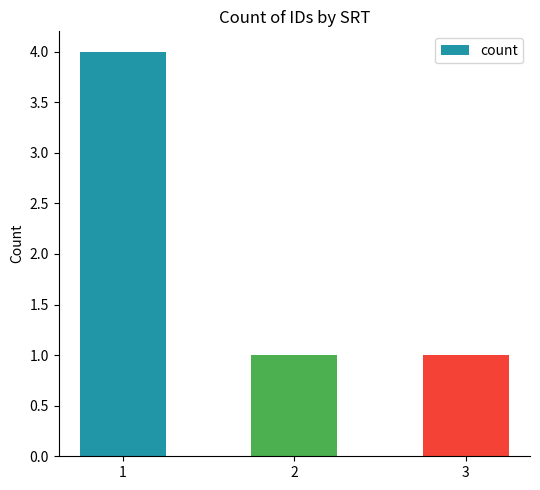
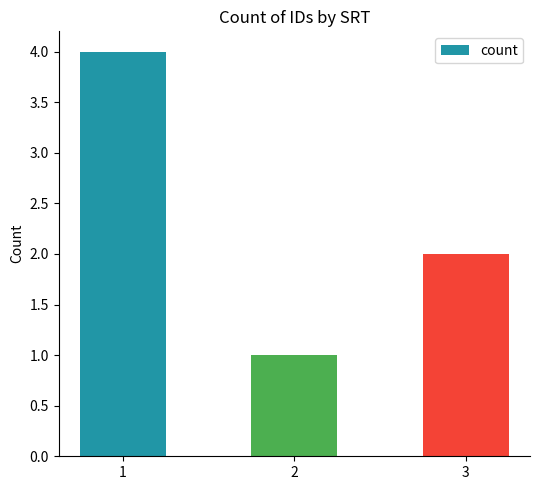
3: 1 -> 2
